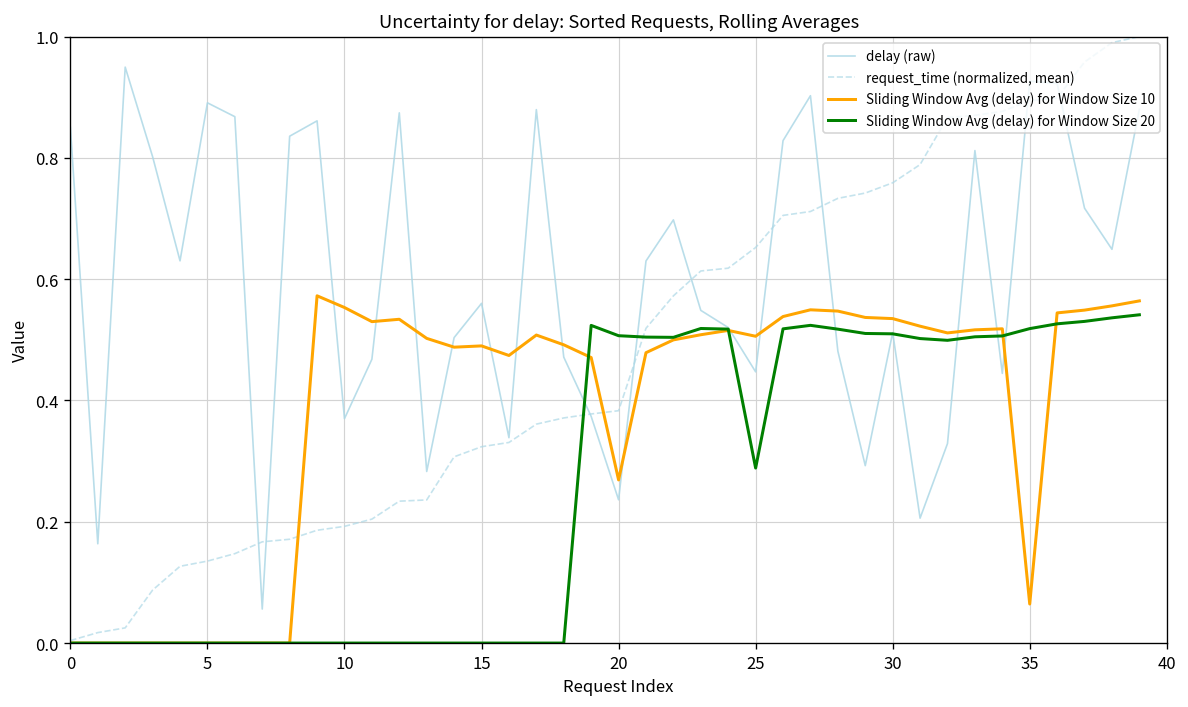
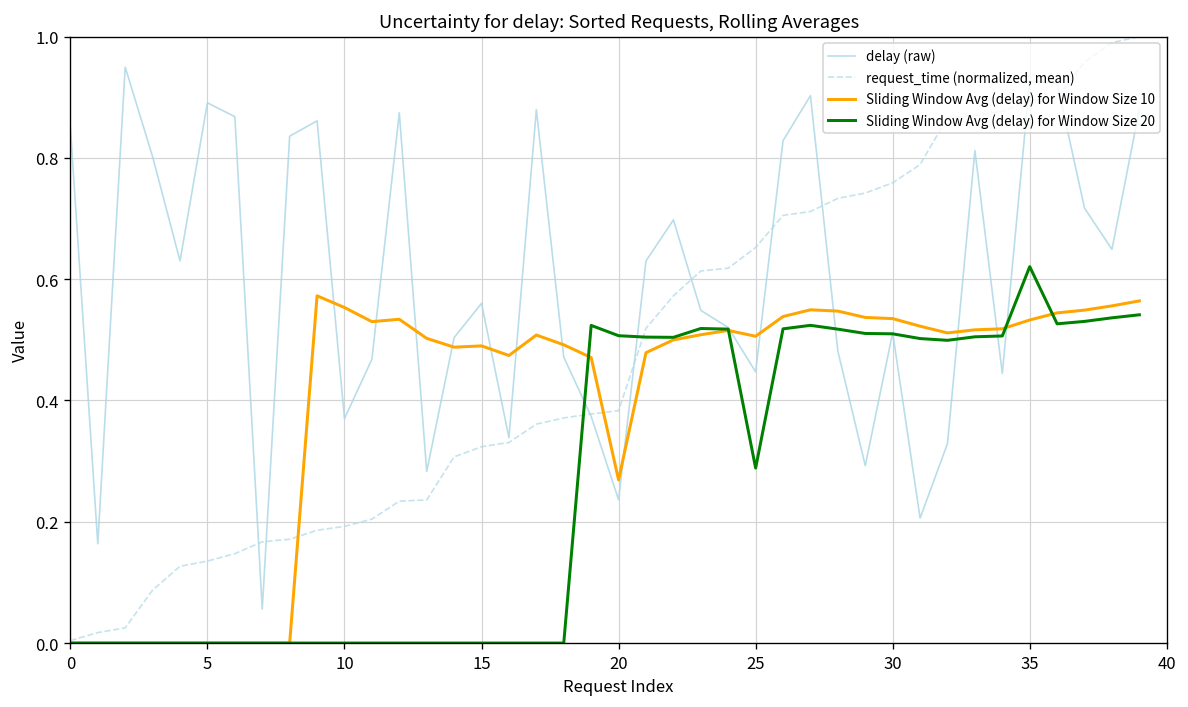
Sliding Window Avg (delay) for Window Size 10, 35: 0.06 -> 0.53
Sliding Window Avg (delay) for Window Size 20, 35: 0.52 -> 0.62
